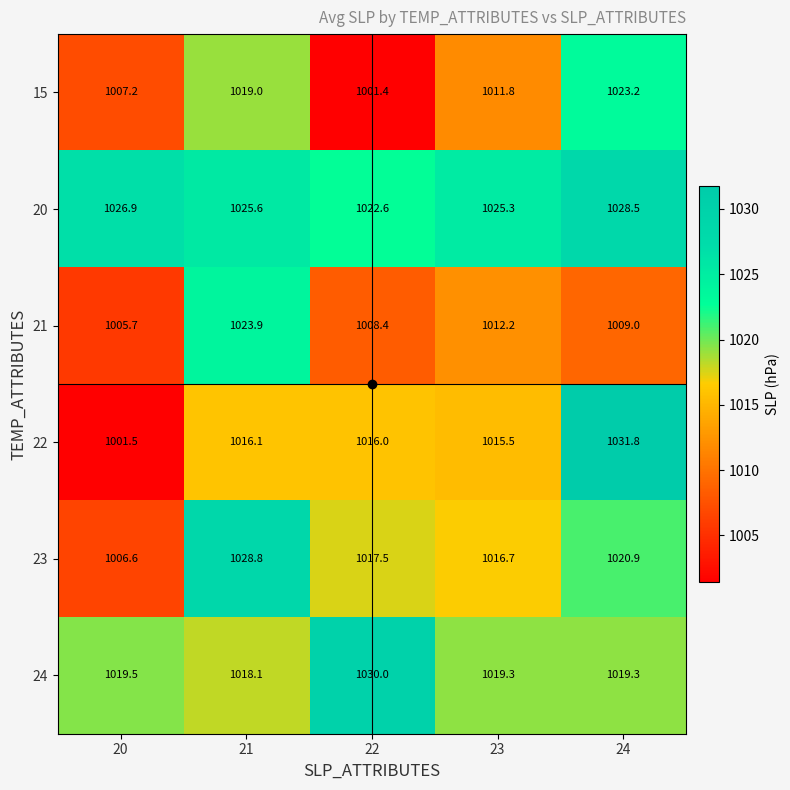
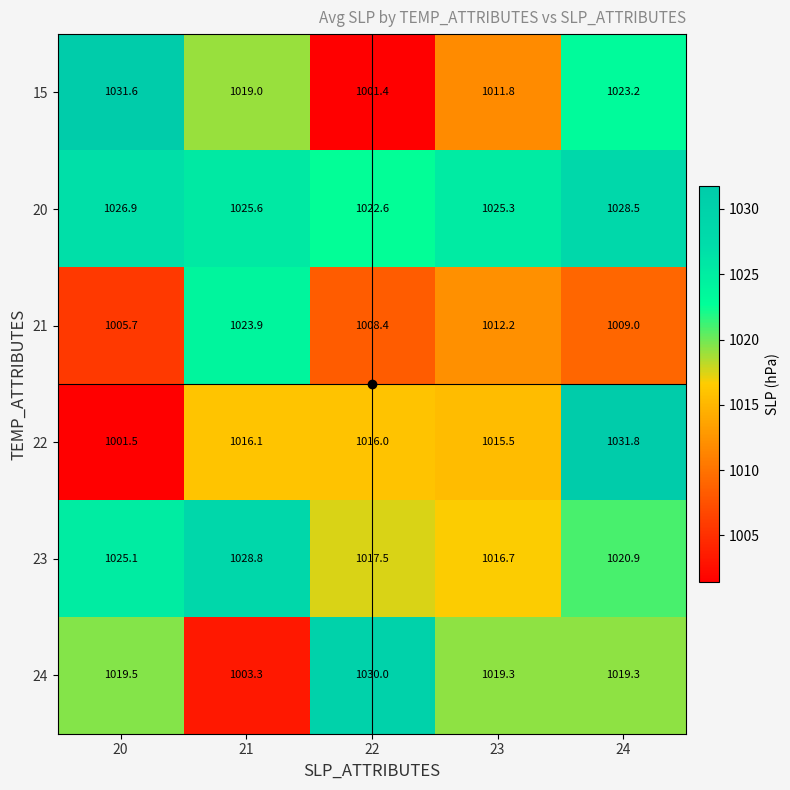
15, 20: 1007.2 -> 1031.6
23, 20: 1006.6 -> 1025.1
24, 21: 1018.1 -> 1003.3
